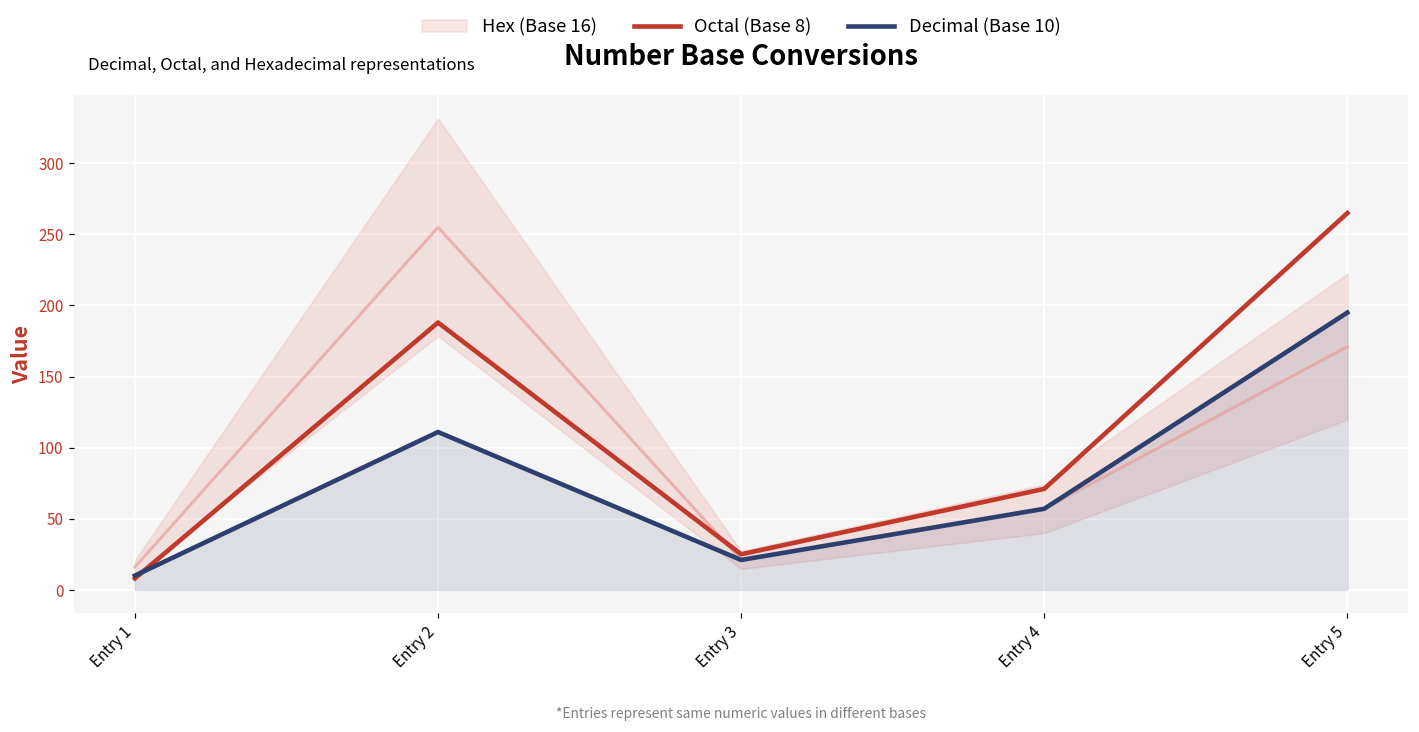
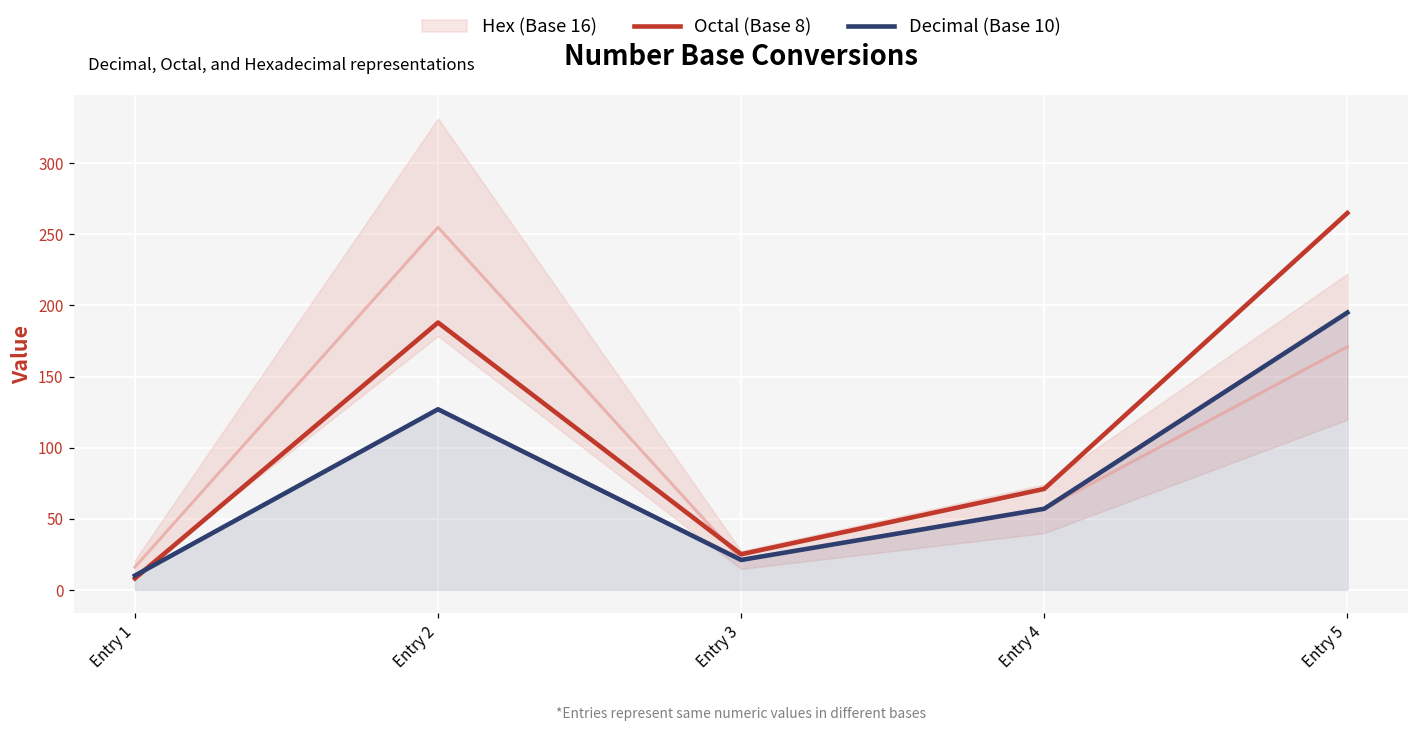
Decimal (Base 10), Entry 2: 111 -> 127
